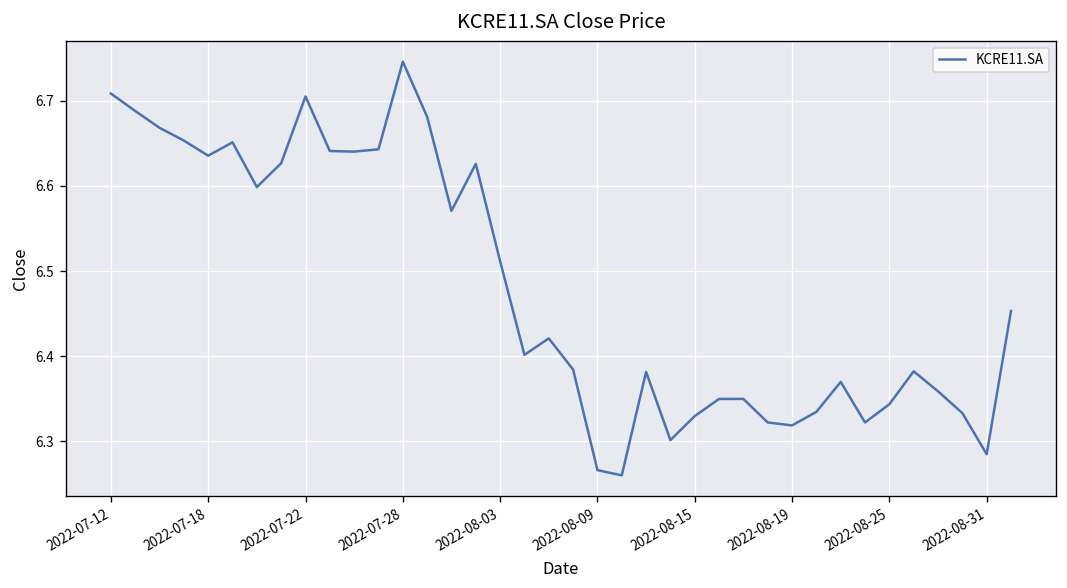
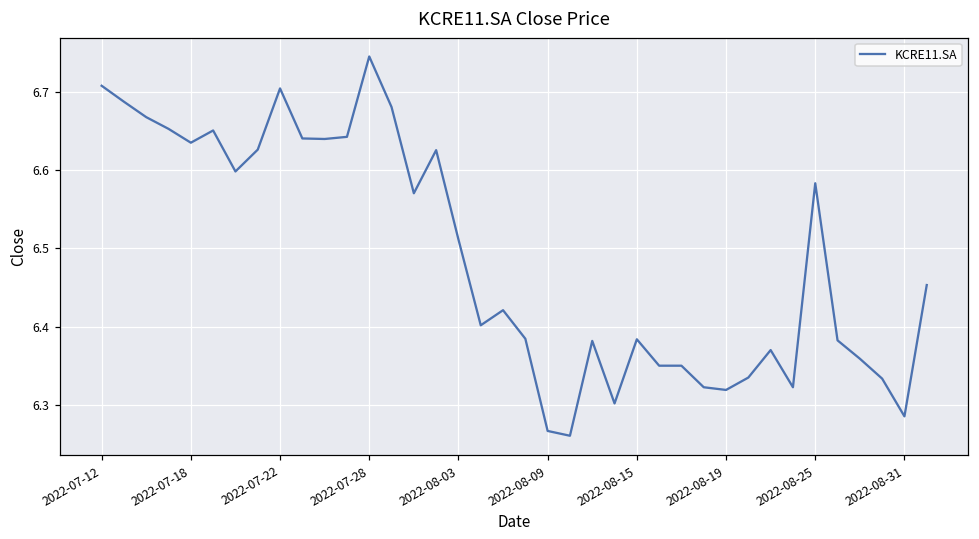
2022-08-15: 6.33 -> 6.38
2022-08-25: 6.34 -> 6.58
